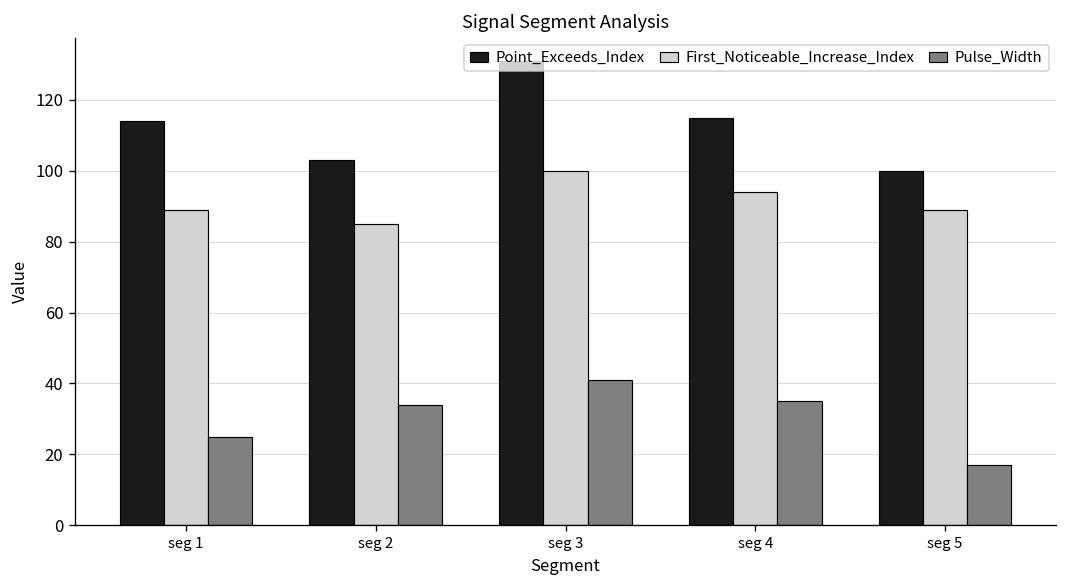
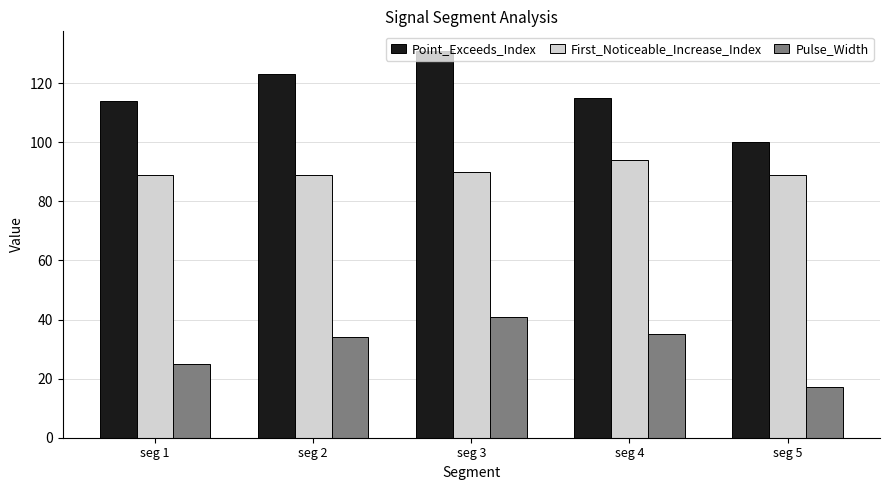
Point_Exceeds_Index, seg 2: 103 -> 123
First_Noticeable_Increase_Index, seg 2: 85 -> 89
First_Noticeable_Increase_Index, seg 3: 100 -> 90
